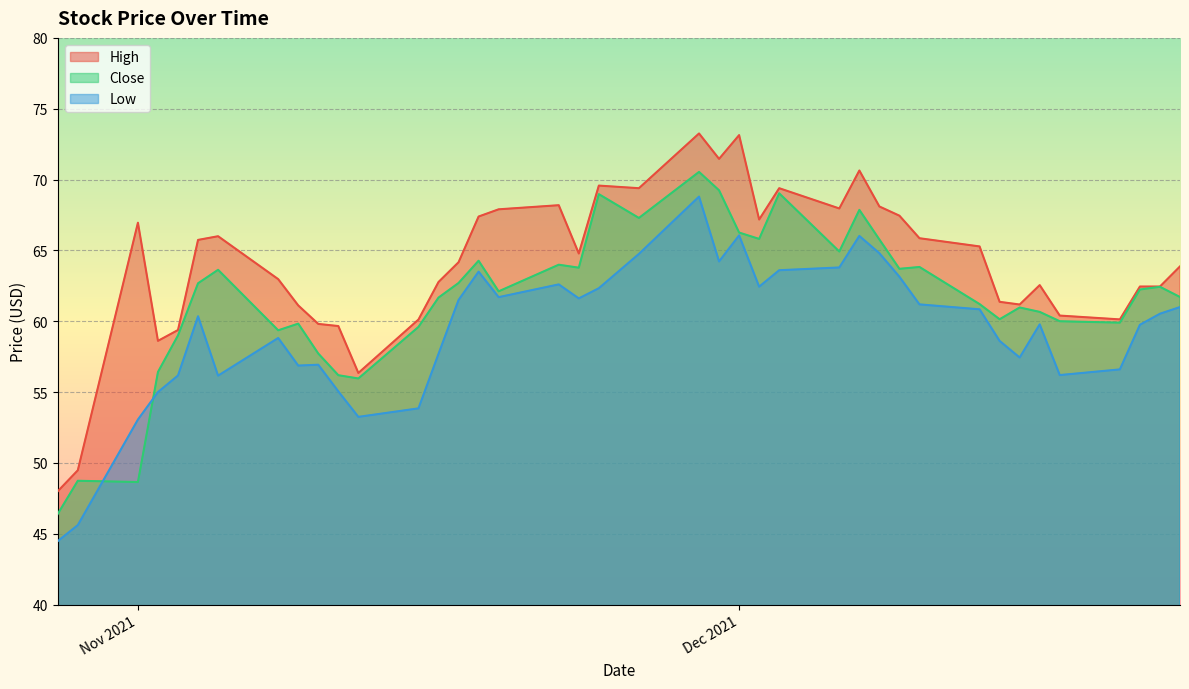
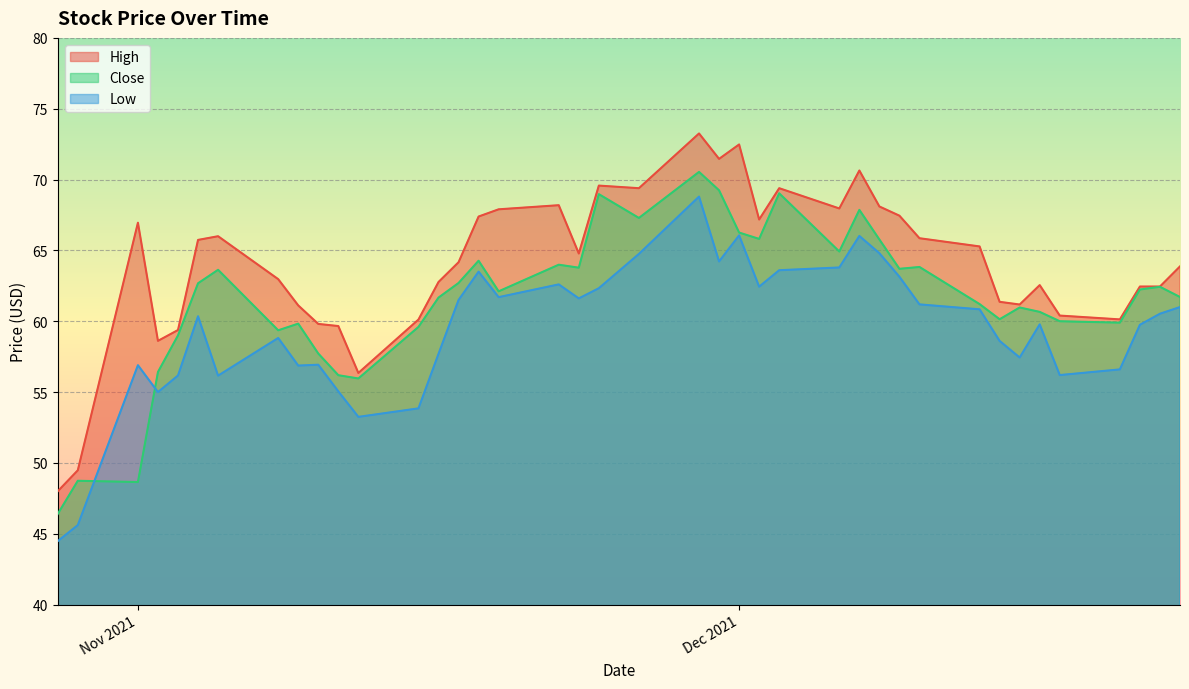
Low, Nov 2021: 53.1 -> 56.9
High, Dec 2021: 73.1 -> 72.5
